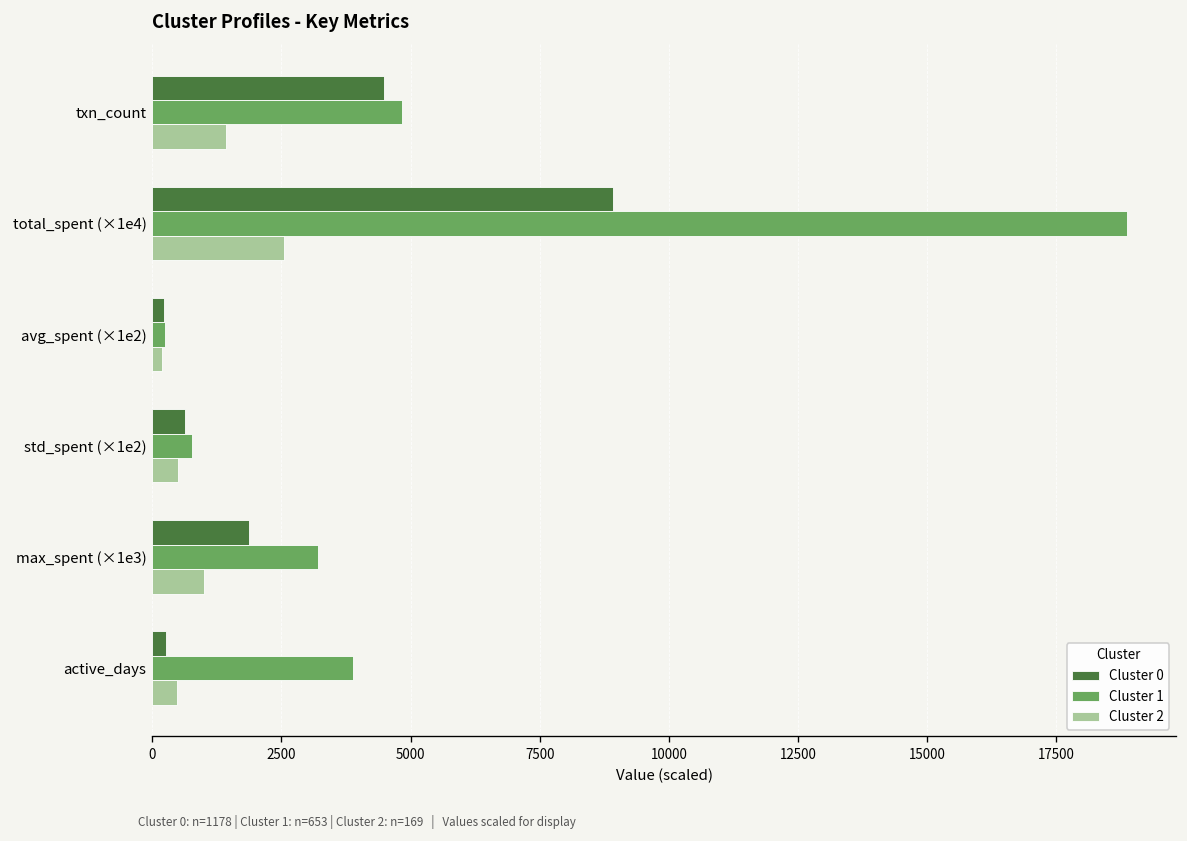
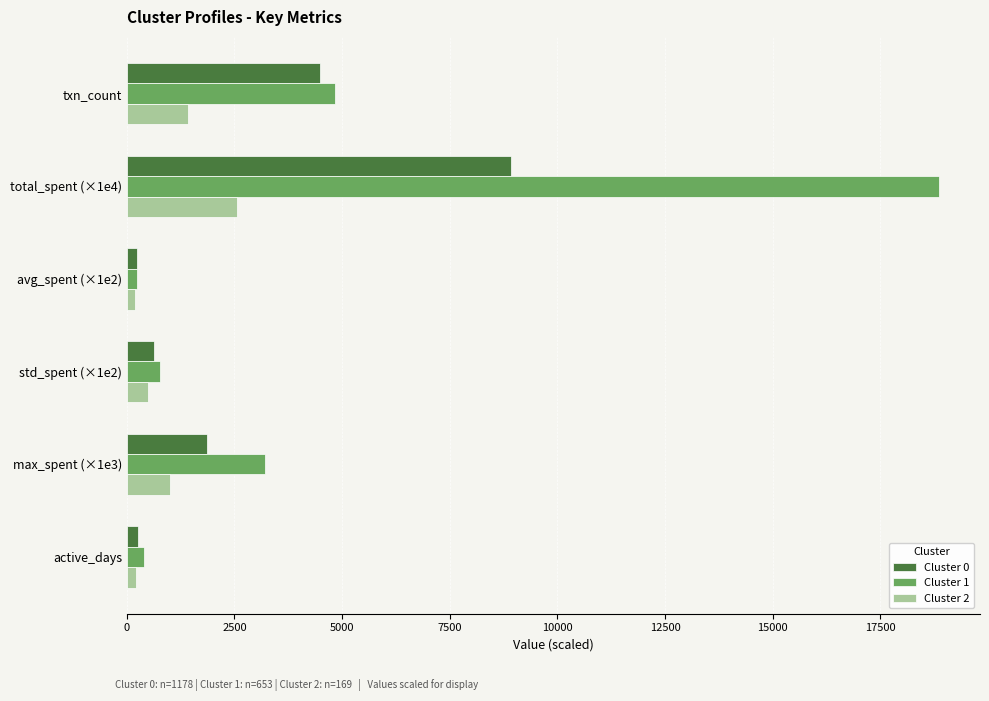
Cluster 1, active_days: 3900 -> 400
Cluster 2, active_days: 500 -> 200
